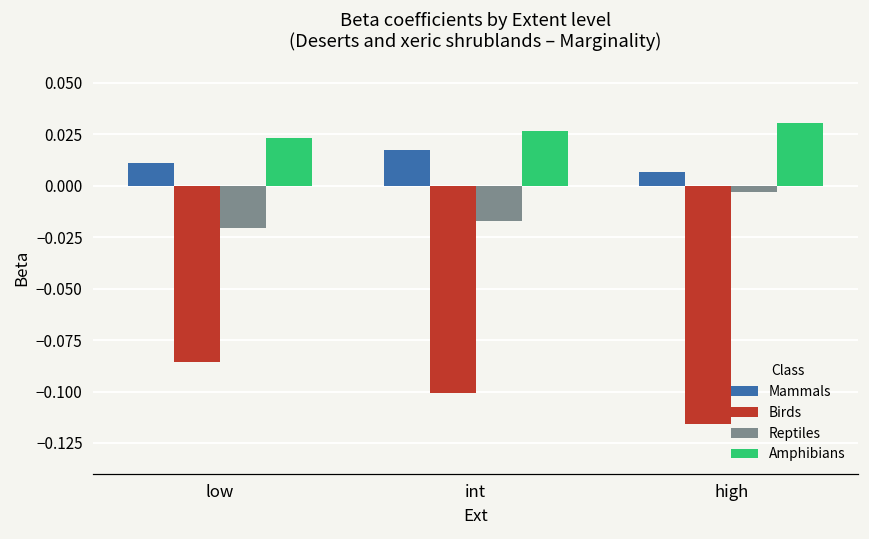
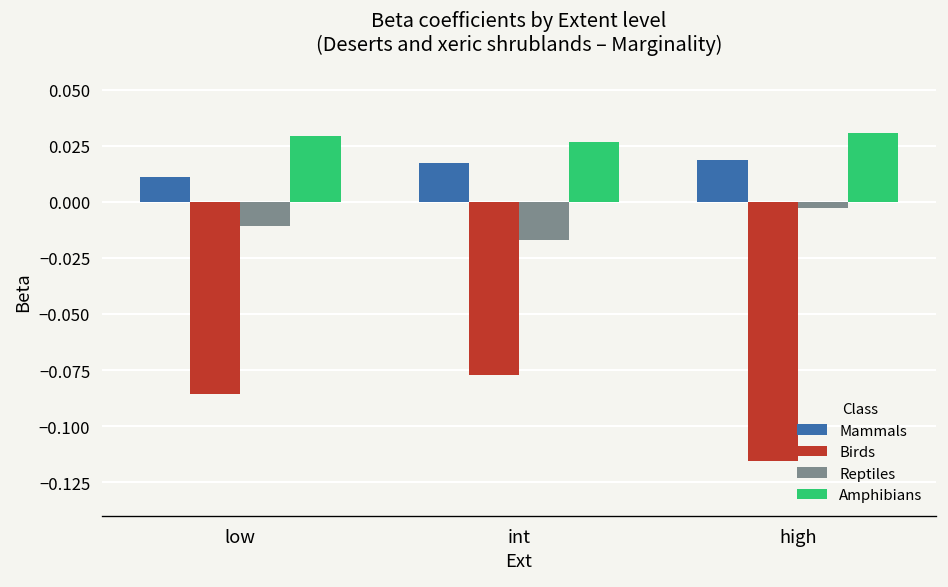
Reptiles, low: -0.021 -> -0.011
Amphibians, low: 0.023 -> 0.029
Birds, int: -0.101 -> -0.077
Mammals, high: 0.007 -> 0.019
